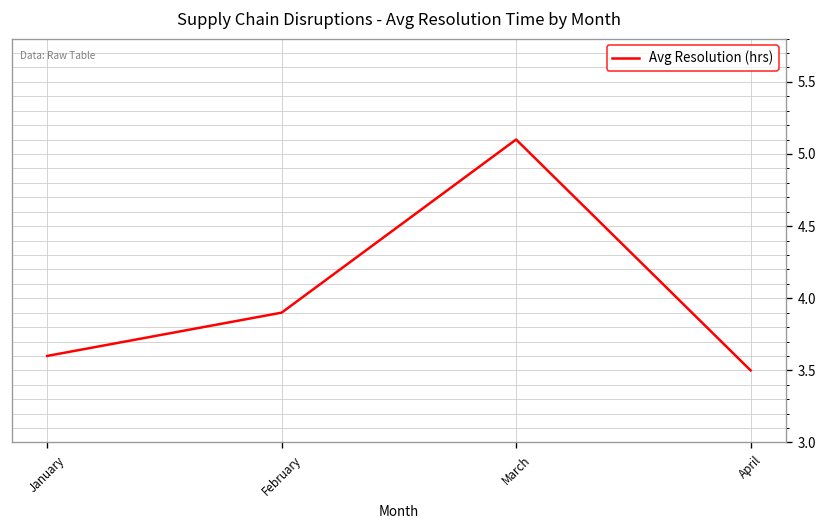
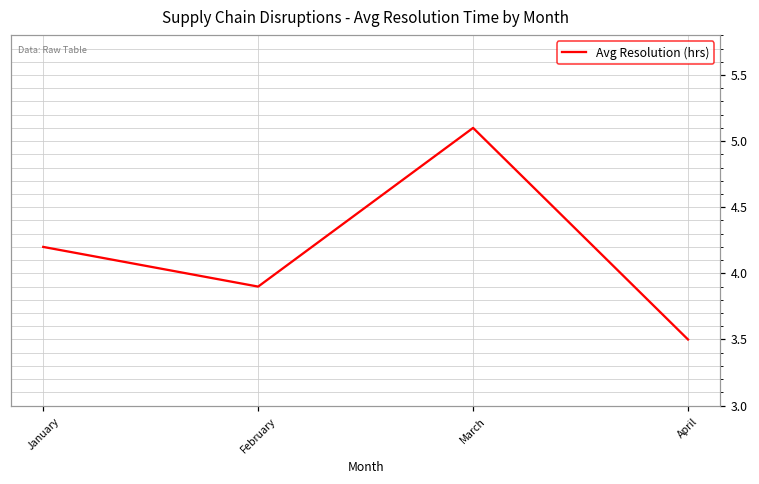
January: 3.6 -> 4.2
